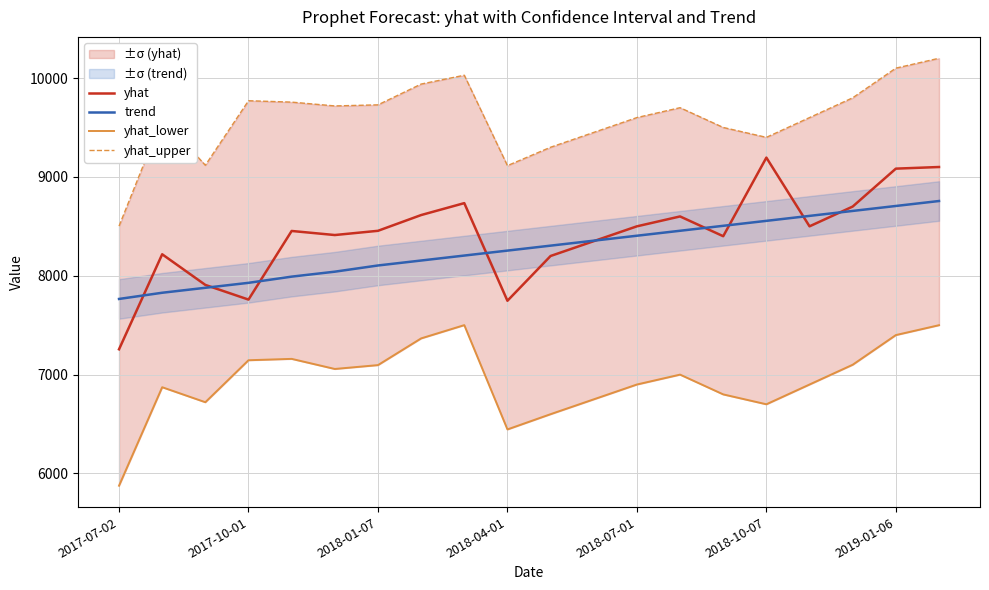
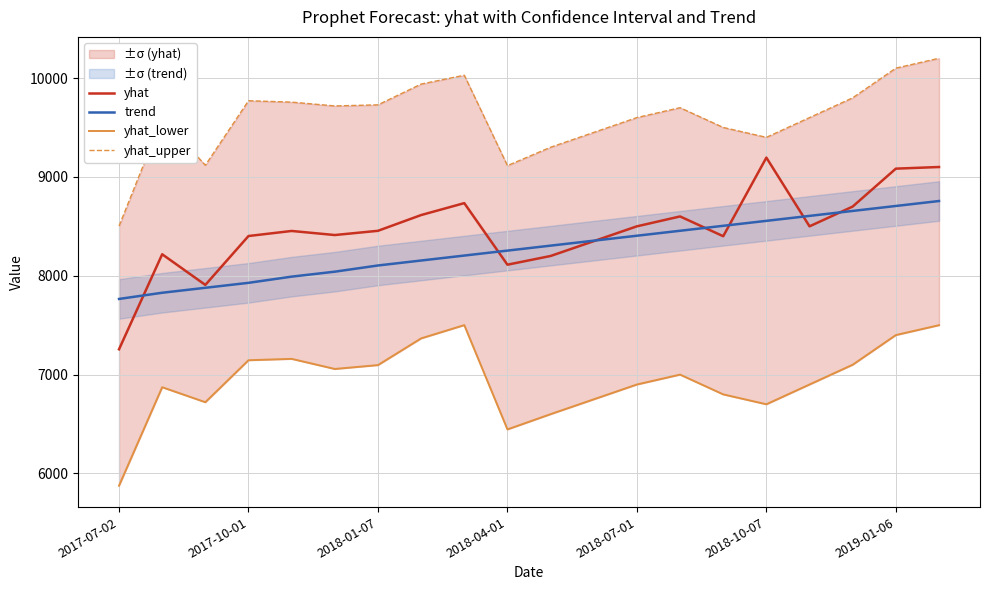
yhat, 2017-10-01: 7800 -> 8400
yhat, 2018-04-01: 7700 -> 8100
